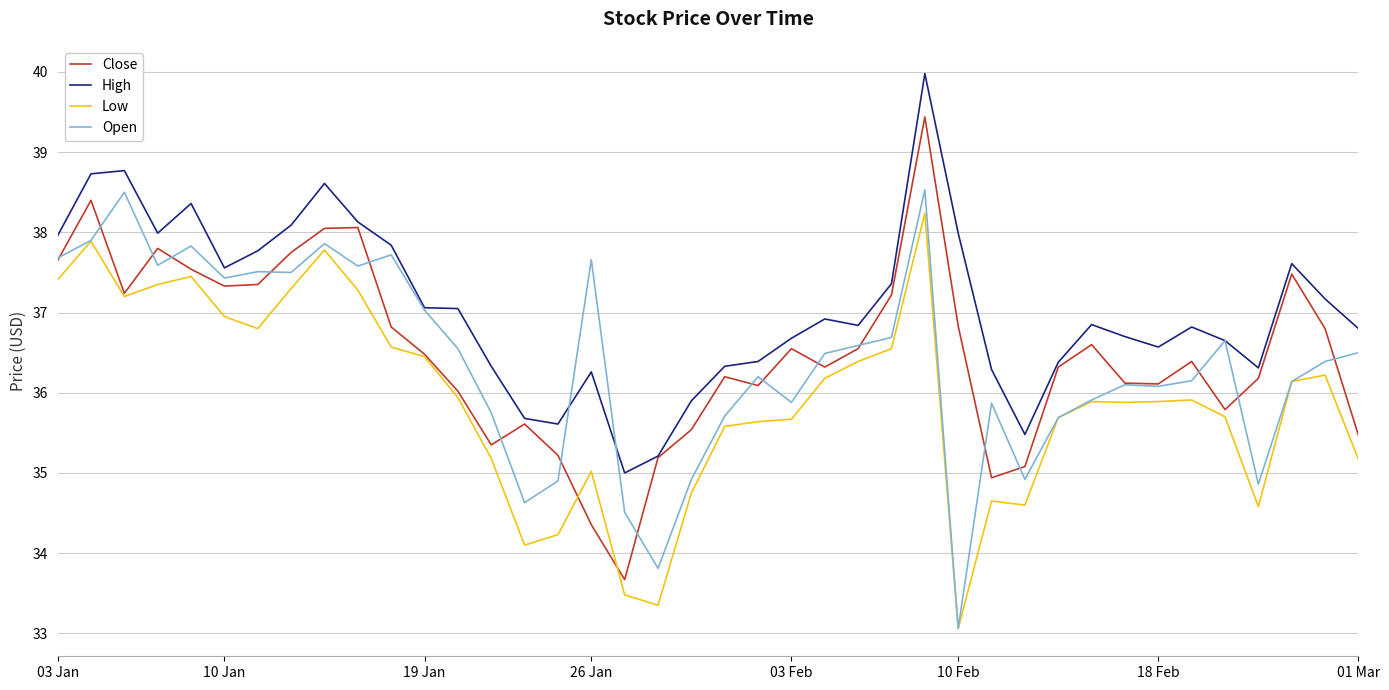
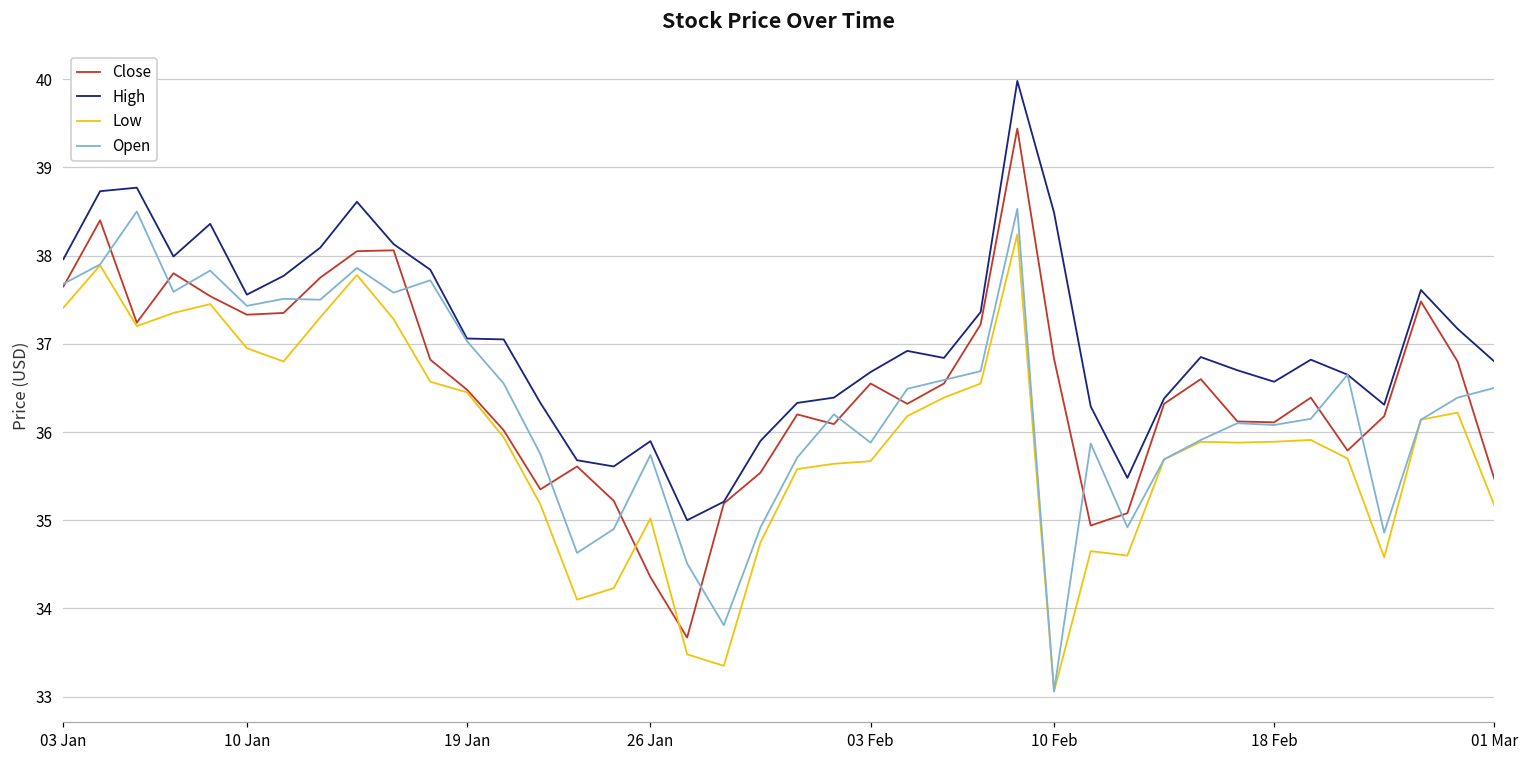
High, 26 Jan: 36.3 -> 35.9
Open, 26 Jan: 37.7 -> 35.7
High, 10 Feb: 38.0 -> 38.5
